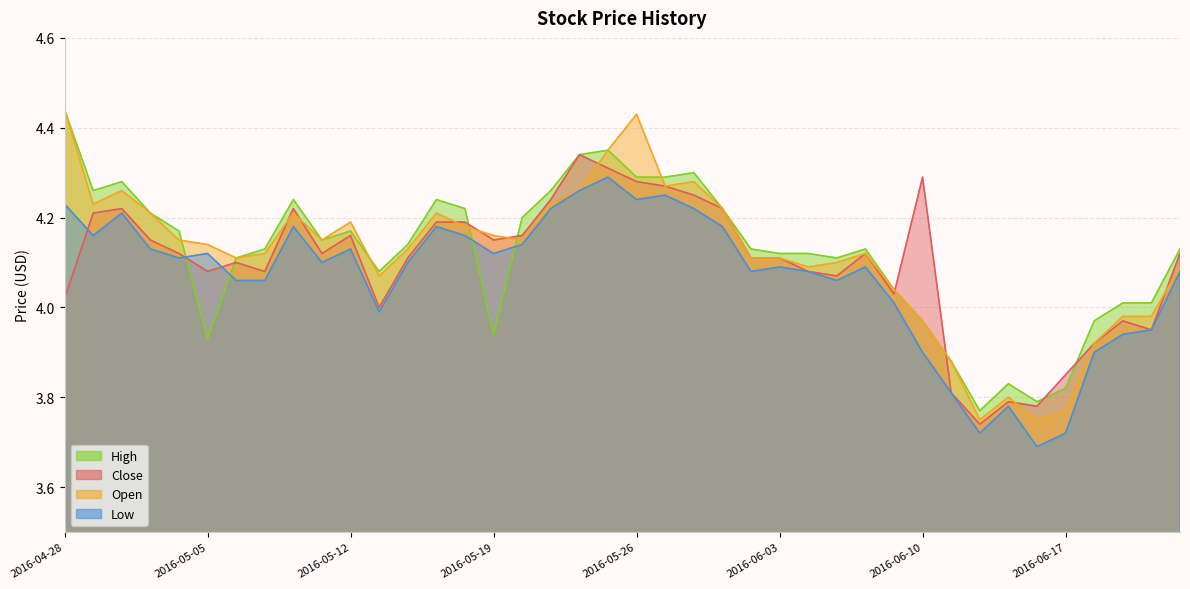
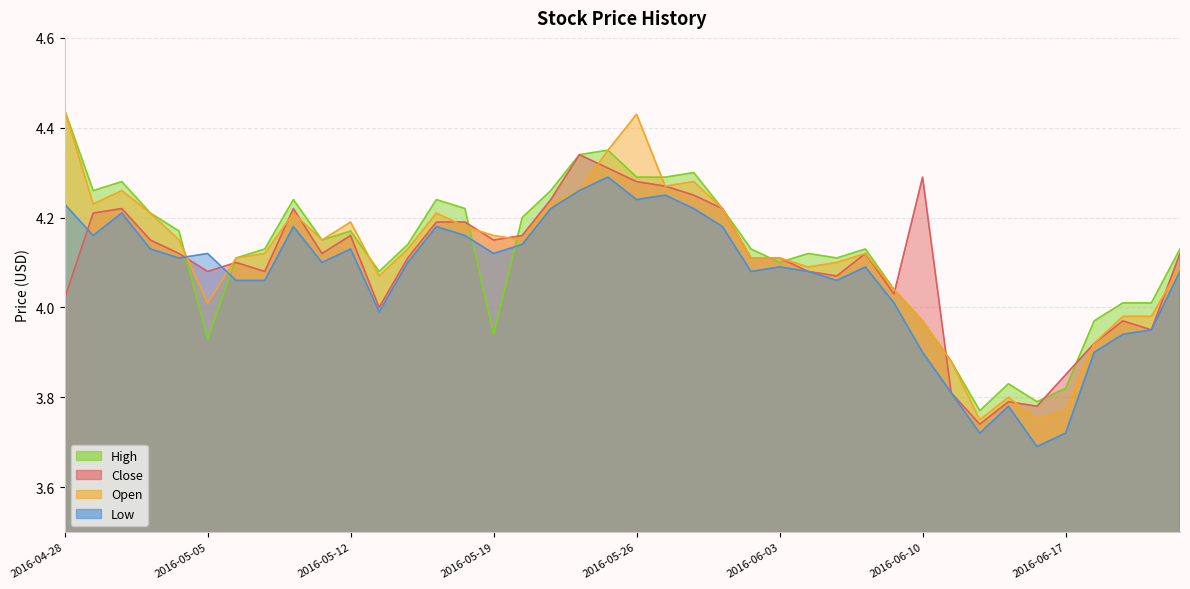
Open, 2016-05-05: 4.14 -> 4.01
High, 2016-06-03: 4.12 -> 4.10
